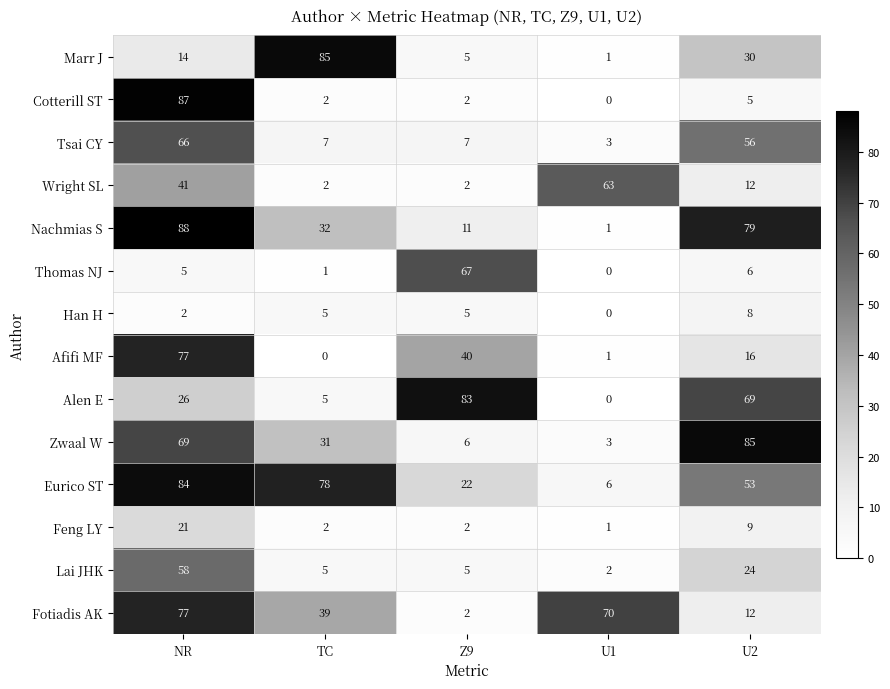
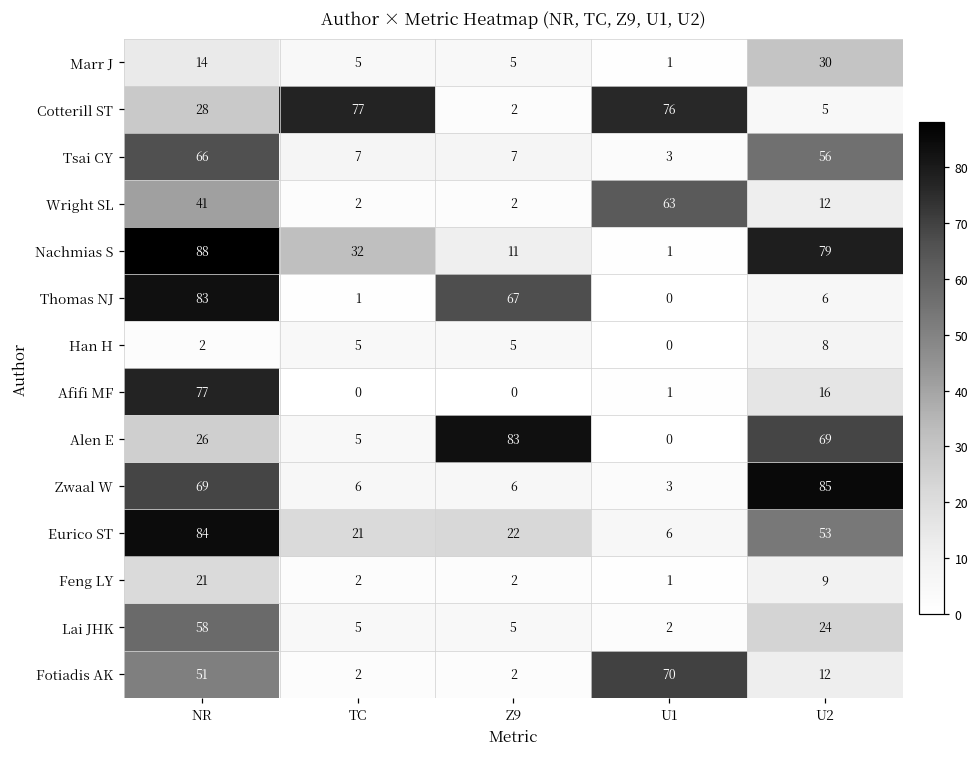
Marr J, TC: 85 -> 5
Cotterill ST, NR: 87 -> 28
Cotterill ST, TC: 2 -> 77
Cotterill ST, U1: 0 -> 76
Thomas NJ, NR: 5 -> 83
Afifi MF, Z9: 40 -> 0
Zwaal W, TC: 31 -> 6
Eurico ST, TC: 78 -> 21
Fotiadis AK, NR: 77 -> 51
Fotiadis AK, TC: 39 -> 2
